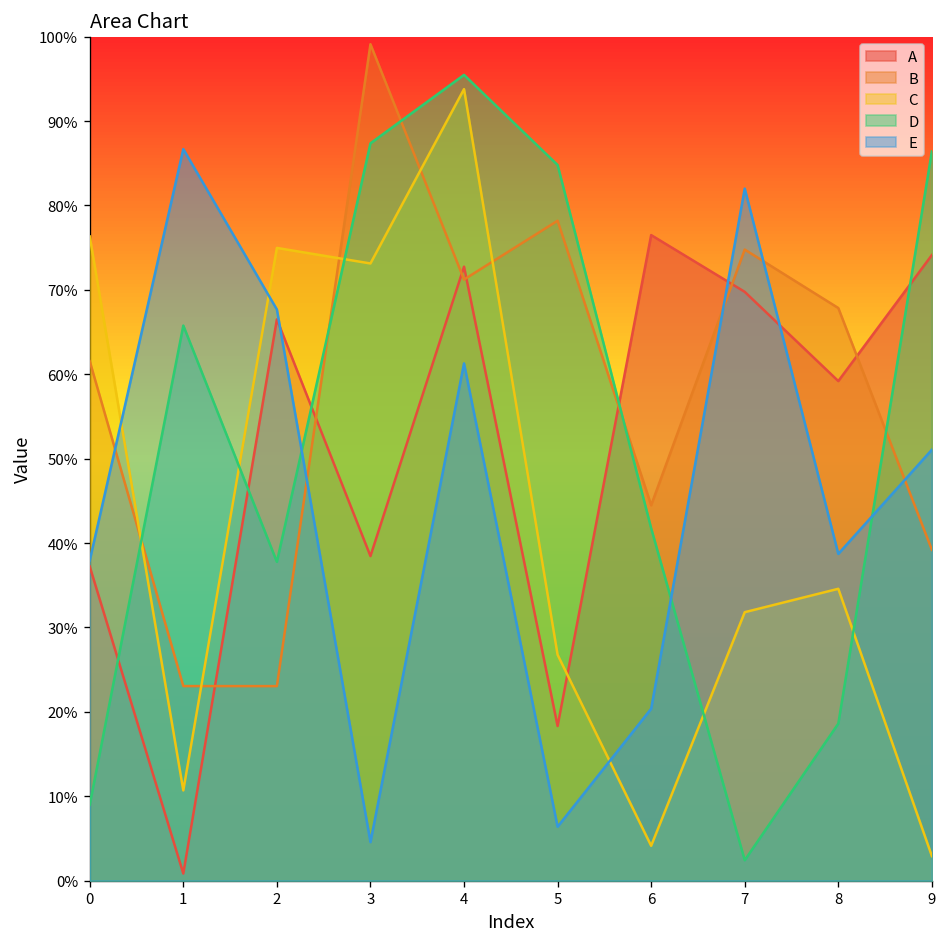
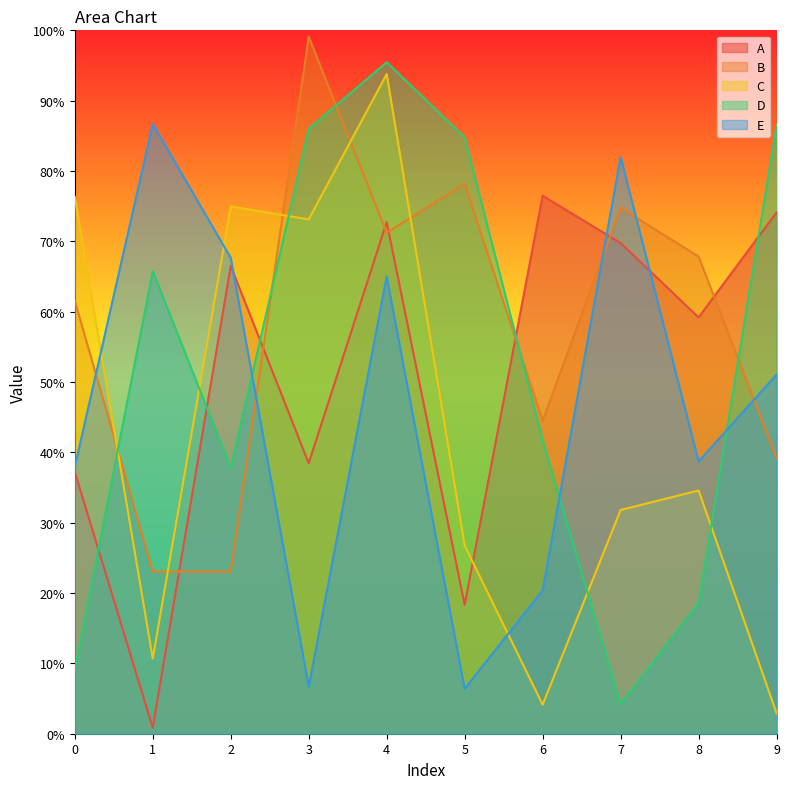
D, 3: 87% -> 86%
E, 3: 5% -> 7%
E, 4: 61% -> 65%
D, 7: 2% -> 4%
